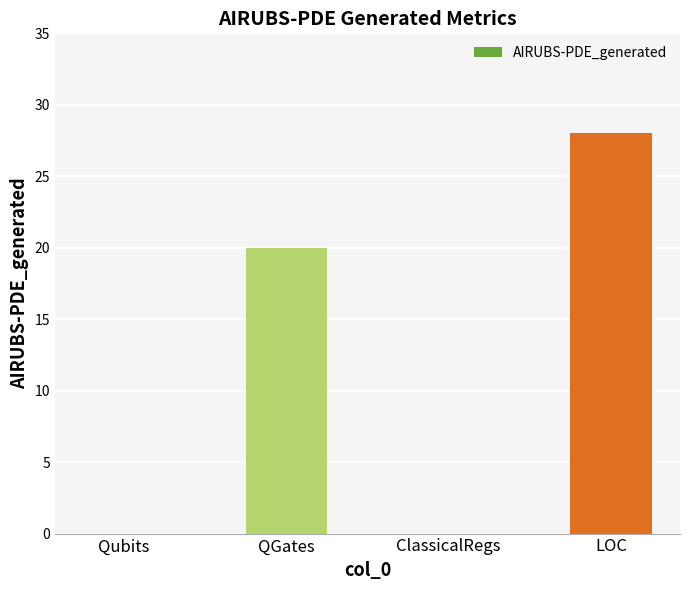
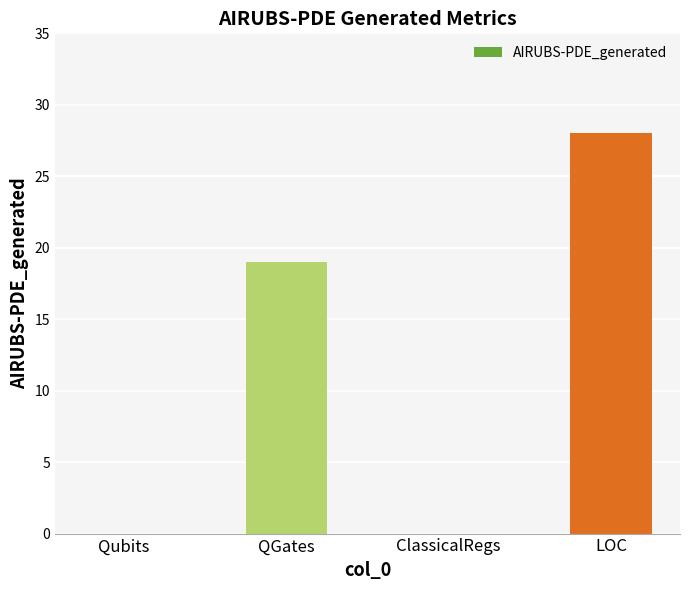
QGates: 20 -> 19
